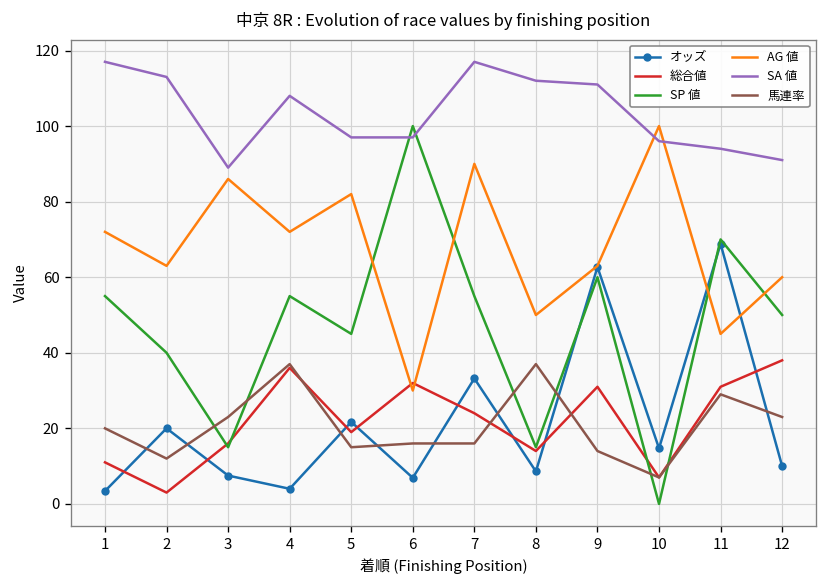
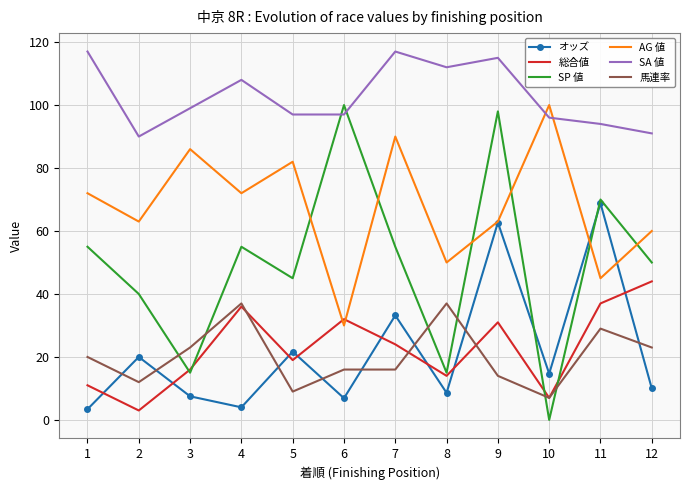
SA 値, 2: 113 -> 90
SA 値, 3: 89 -> 99
馬連率, 5: 15 -> 9
SP 値, 9: 60 -> 98
SA 値, 9: 111 -> 115
総合値, 11: 31 -> 37
総合値, 12: 38 -> 44
